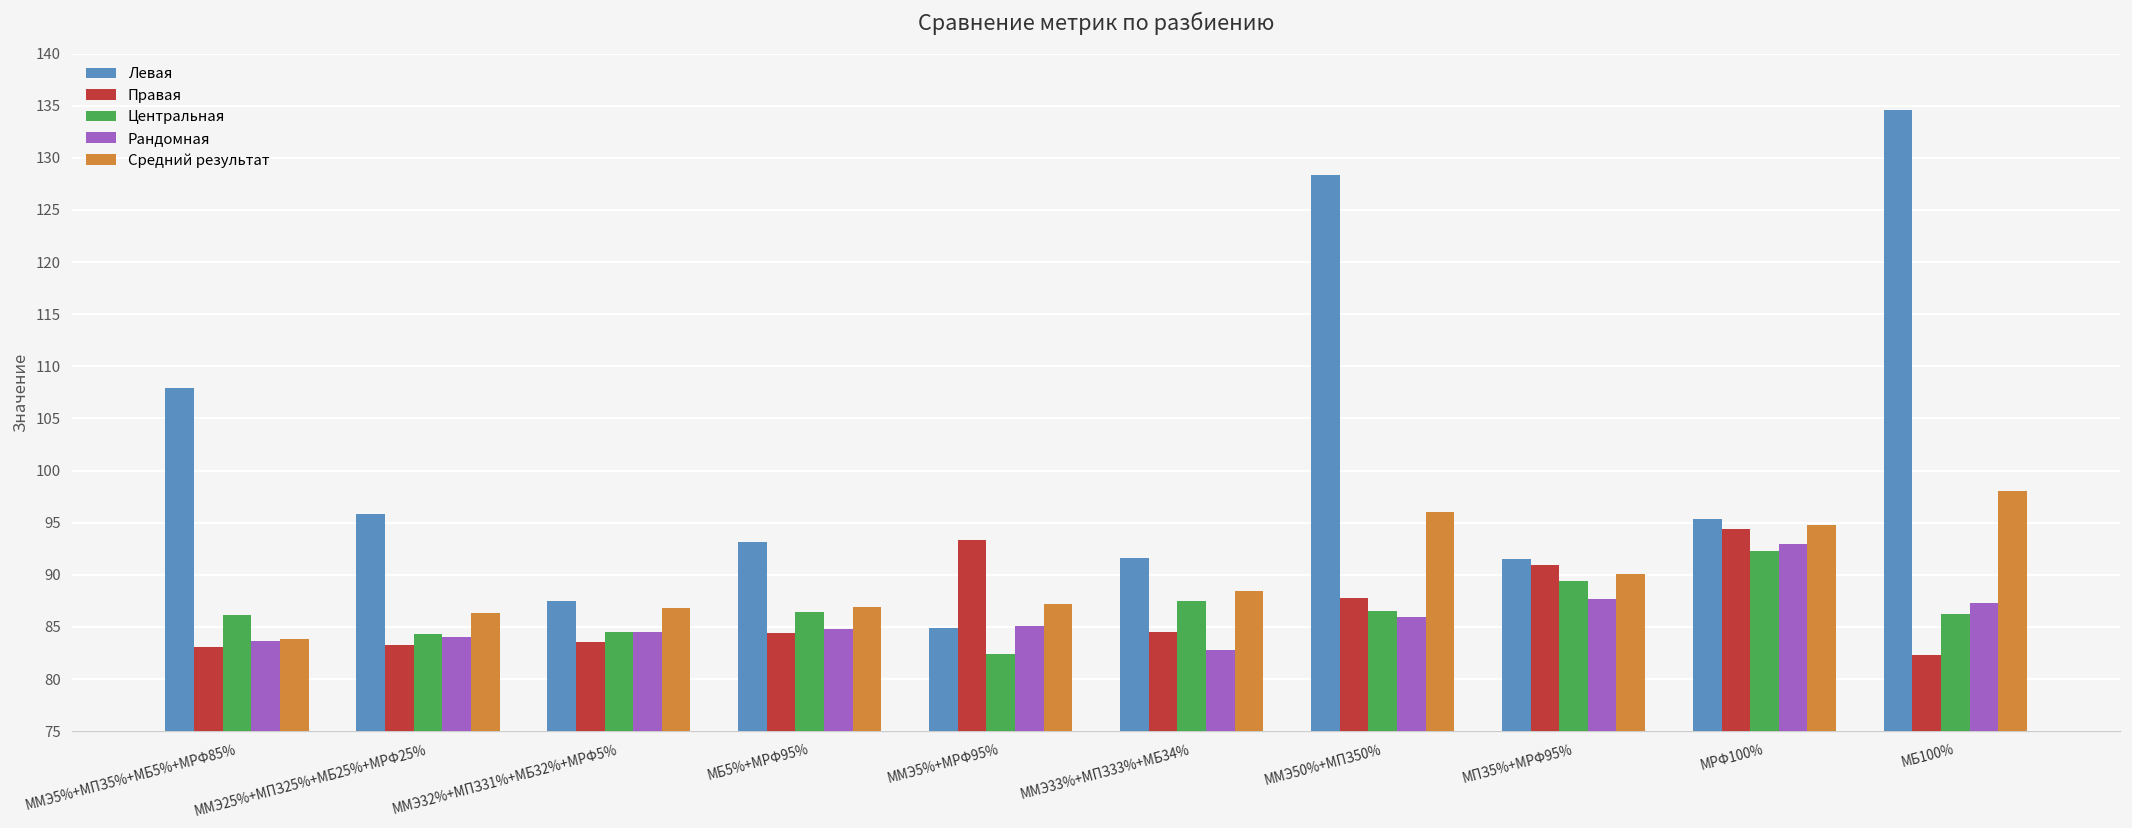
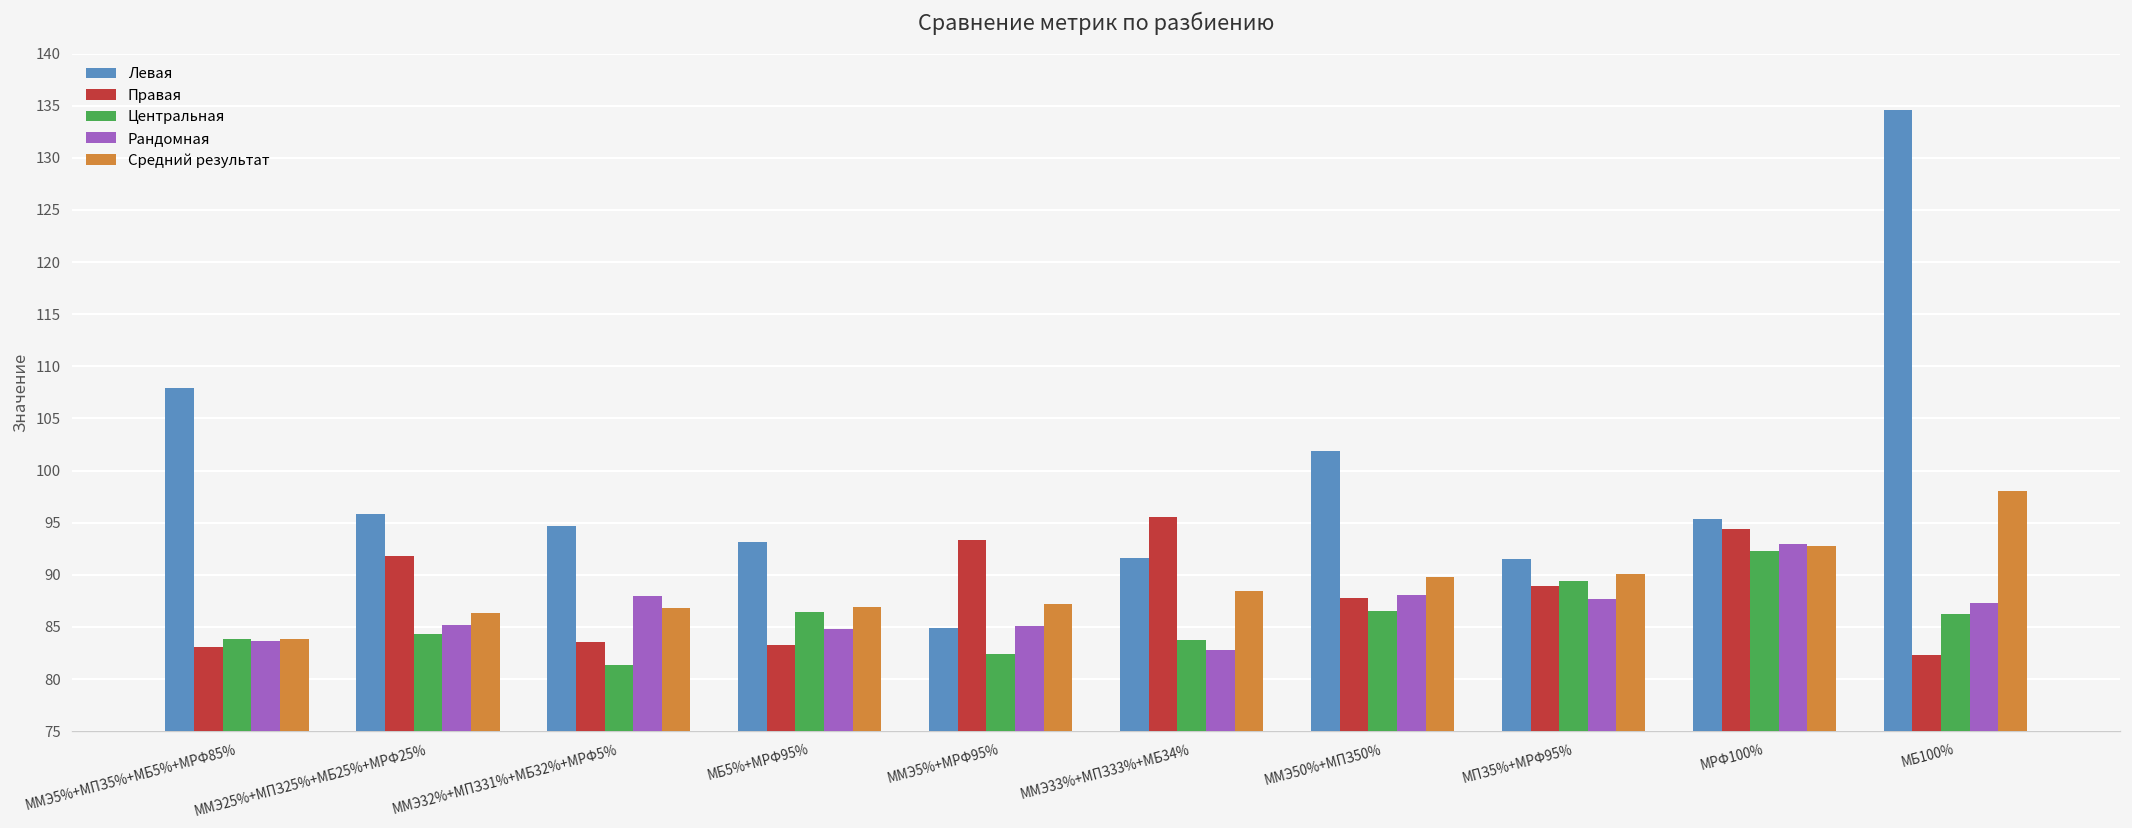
Центральная, ММЭ5%+МПЗ5%+МБ5%+МРФ85%: 86 -> 84
Правая, ММЭ25%+МПЗ25%+МБ25%+МРФ25%: 83 -> 92
Рандомная, ММЭ25%+МПЗ25%+МБ25%+МРФ25%: 84 -> 85
Левая, ММЭ32%+МПЗ31%+МБ32%+МРФ5%: 87 -> 95
Центральная, ММЭ32%+МПЗ31%+МБ32%+МРФ5%: 85 -> 81
Рандомная, ММЭ32%+МПЗ31%+МБ32%+МРФ5%: 85 -> 88
Правая, МБ5%+МРФ95%: 84 -> 83
Правая, ММЭ33%+МПЗ33%+МБ34%: 85 -> 96
Центральная, ММЭ33%+МПЗ33%+МБ34%: 87 -> 84
Левая, ММЭ50%+МПЗ50%: 128 -> 102
Рандомная, ММЭ50%+МПЗ50%: 86 -> 88
Средний результат, ММЭ50%+МПЗ50%: 96 -> 90
Правая, МПЗ5%+МРФ95%: 91 -> 89
Средний результат, МРФ100%: 95 -> 93
